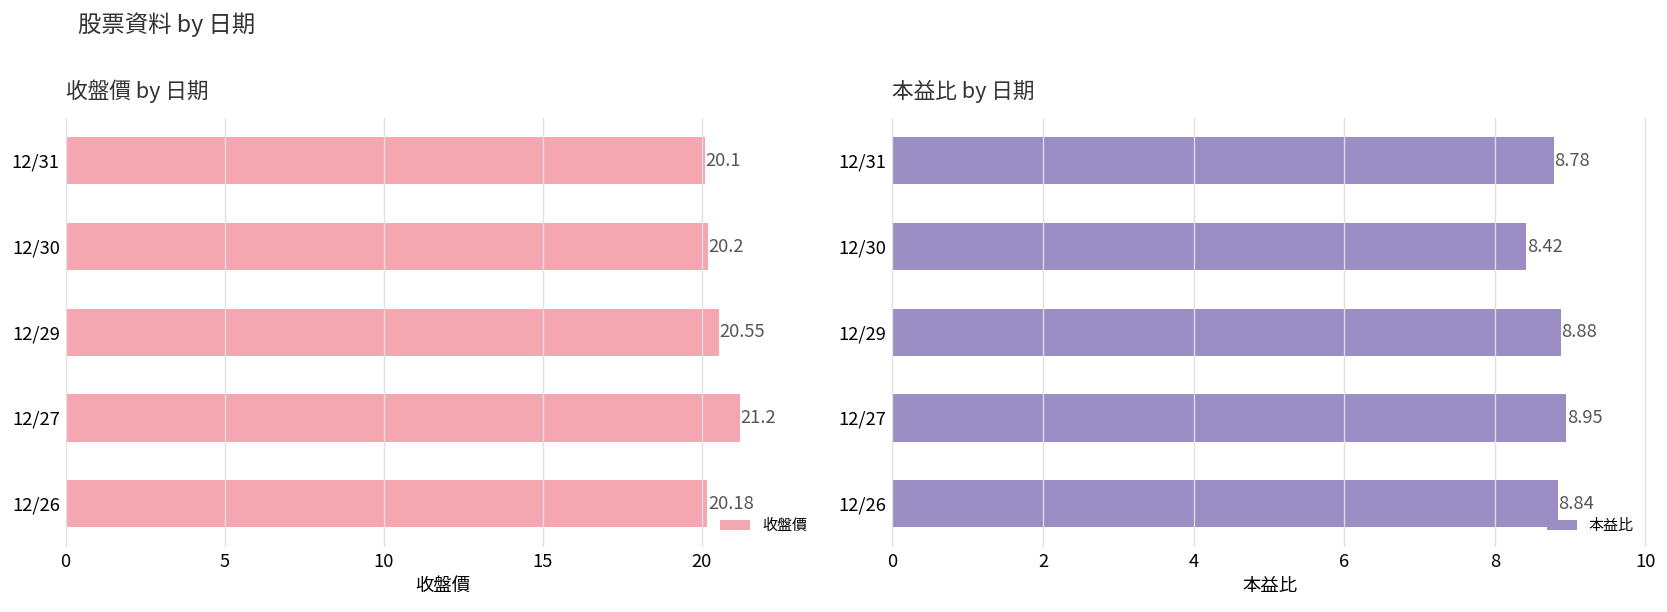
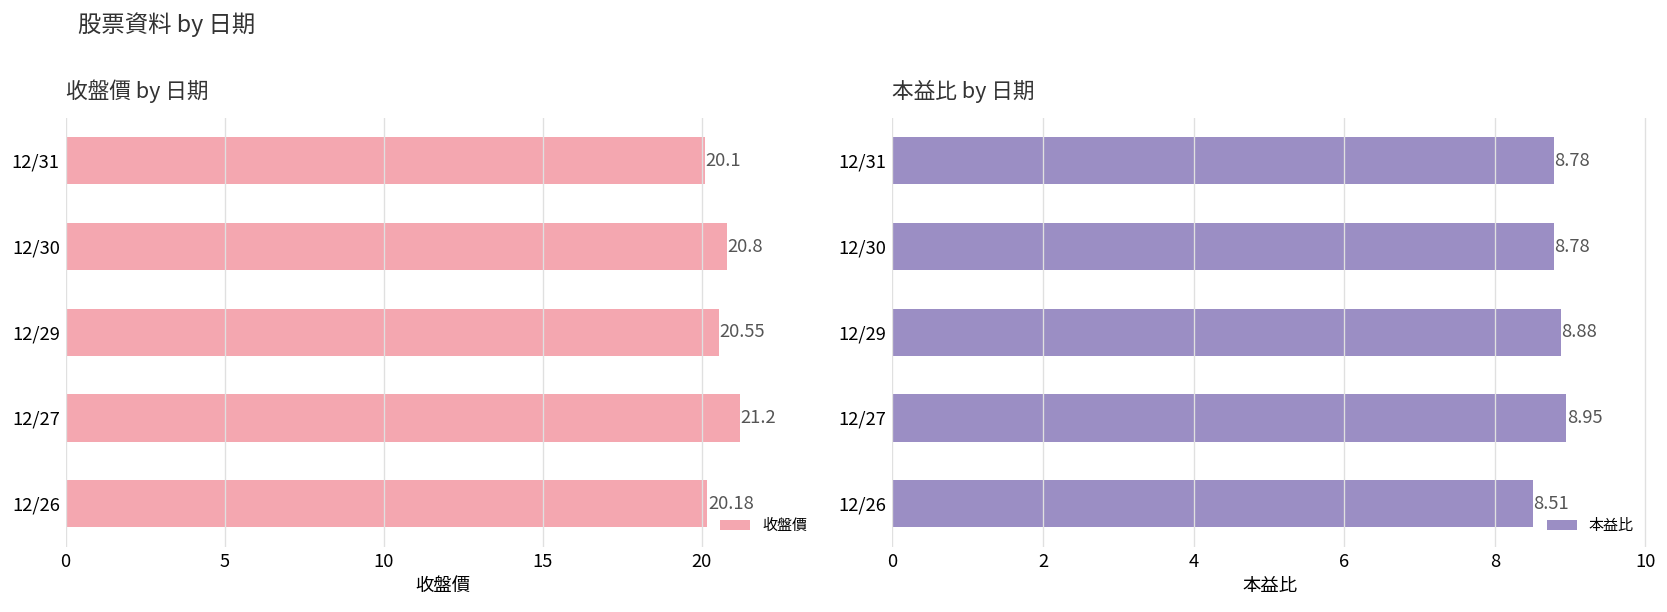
收盤價 by 日期, 12/30: 20.2 -> 20.8
本益比 by 日期, 12/30: 8.42 -> 8.78
本益比 by 日期, 12/26: 8.84 -> 8.51
